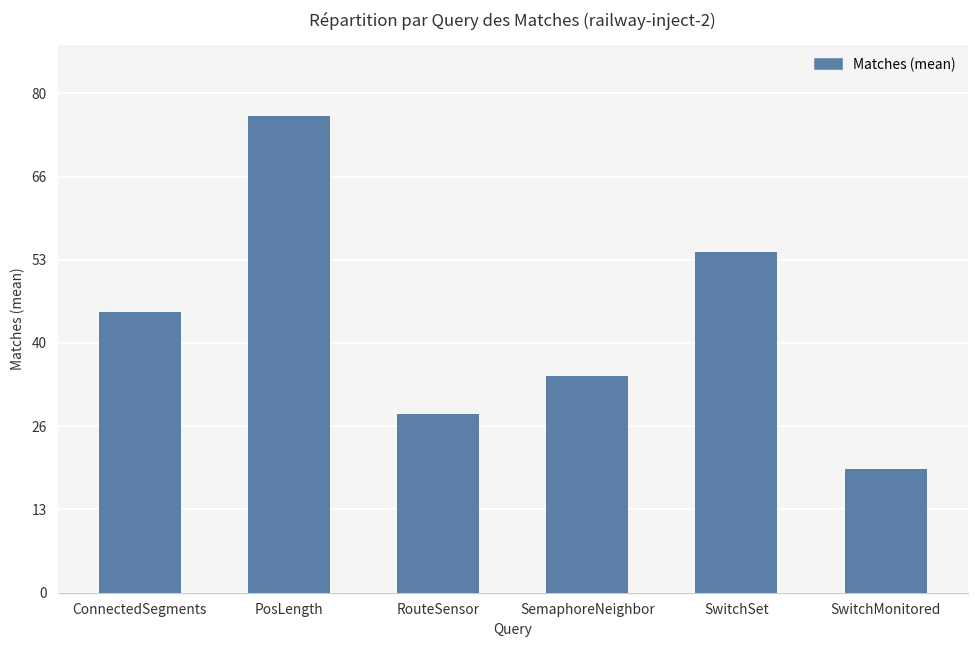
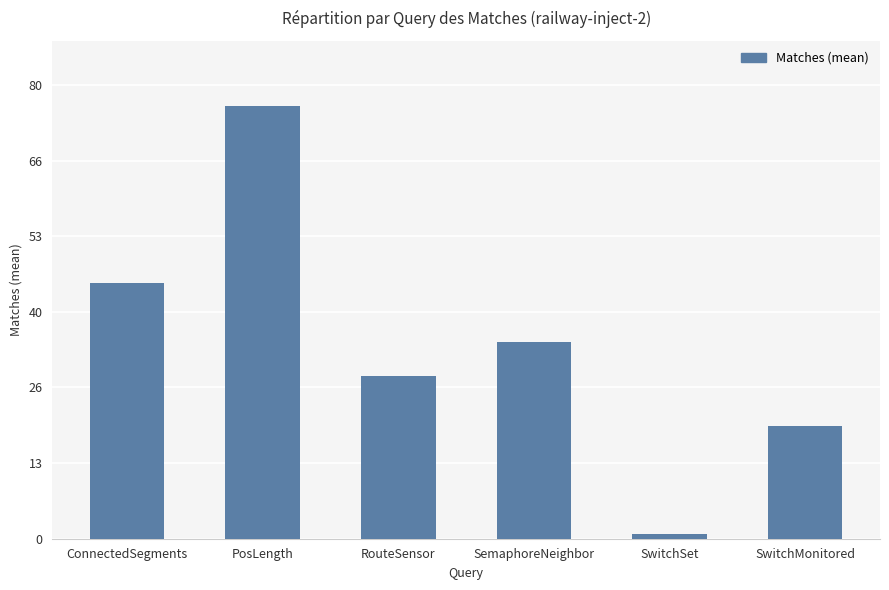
SwitchSet: 55 -> 1
